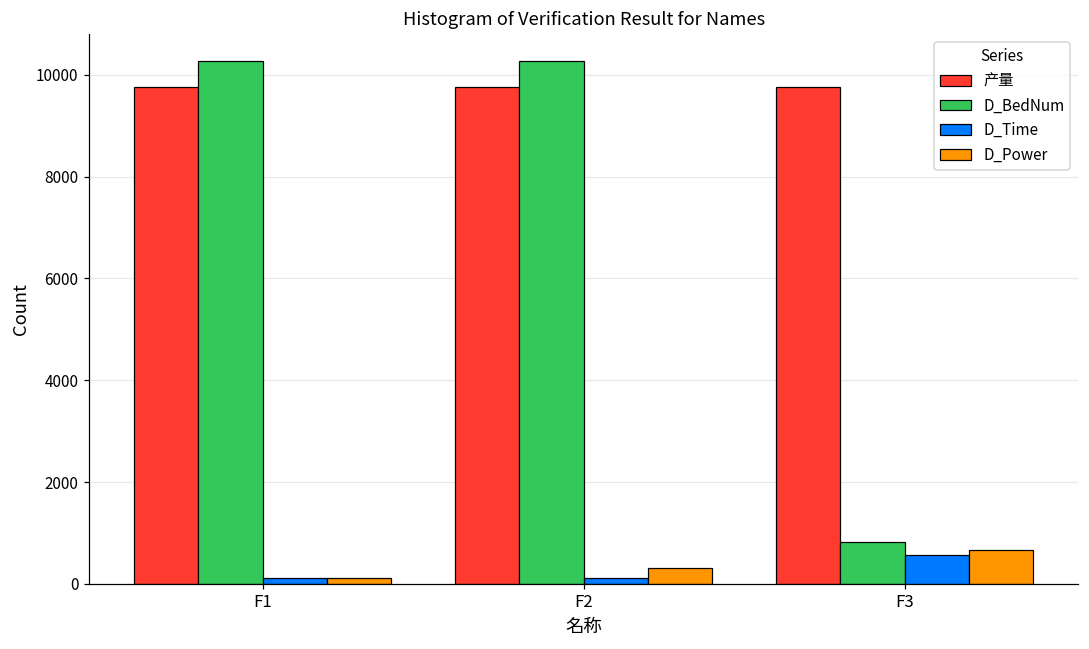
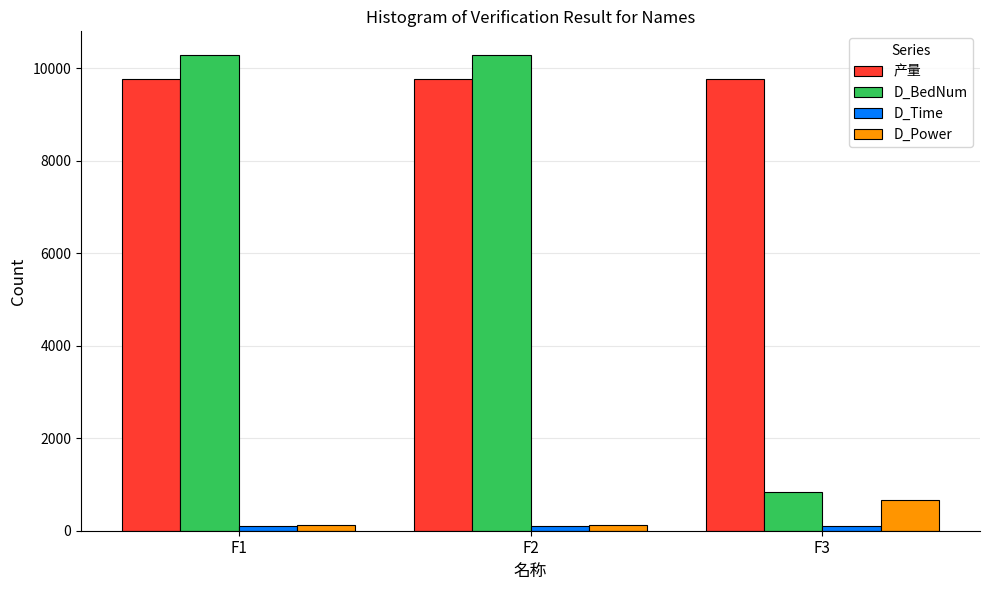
D_Power, F2: 300 -> 100
D_Time, F3: 600 -> 100
